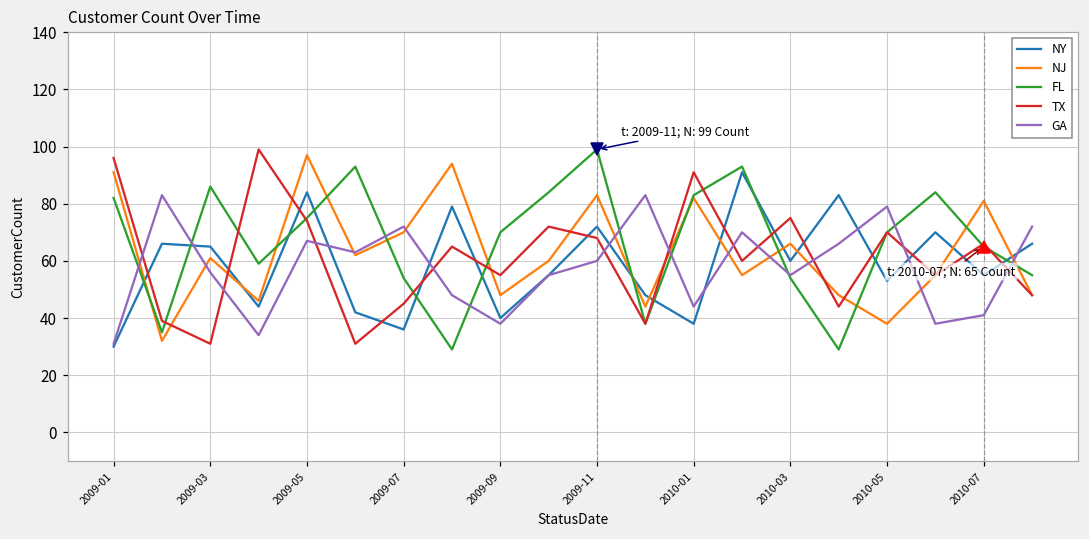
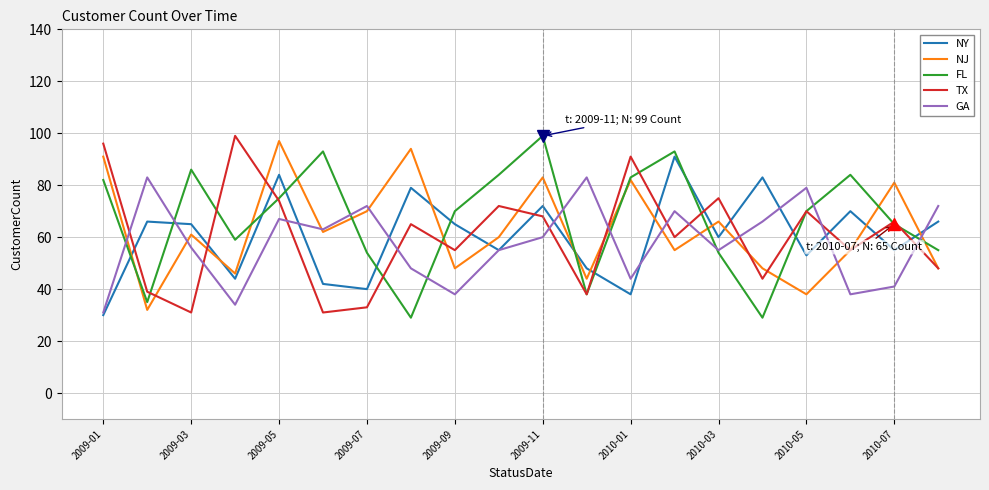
NY, 2009-07: 36 -> 40
TX, 2009-07: 45 -> 33
NY, 2009-09: 40 -> 65
